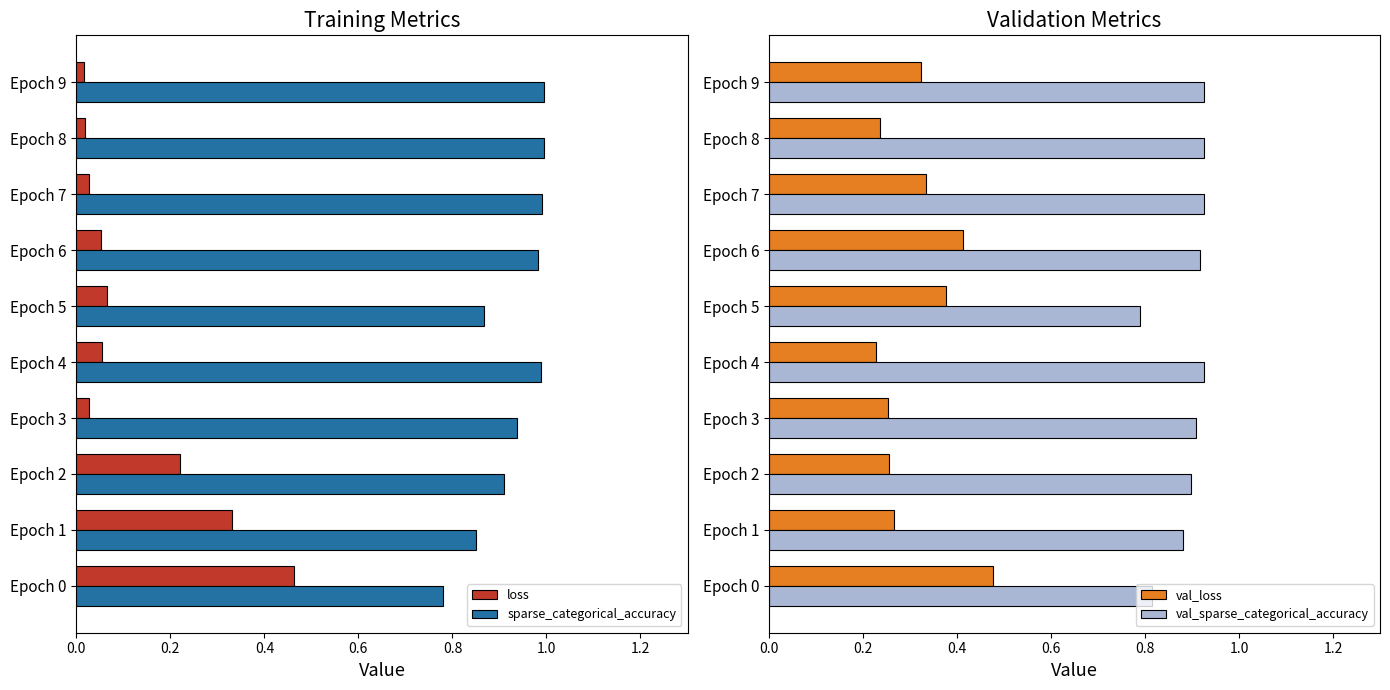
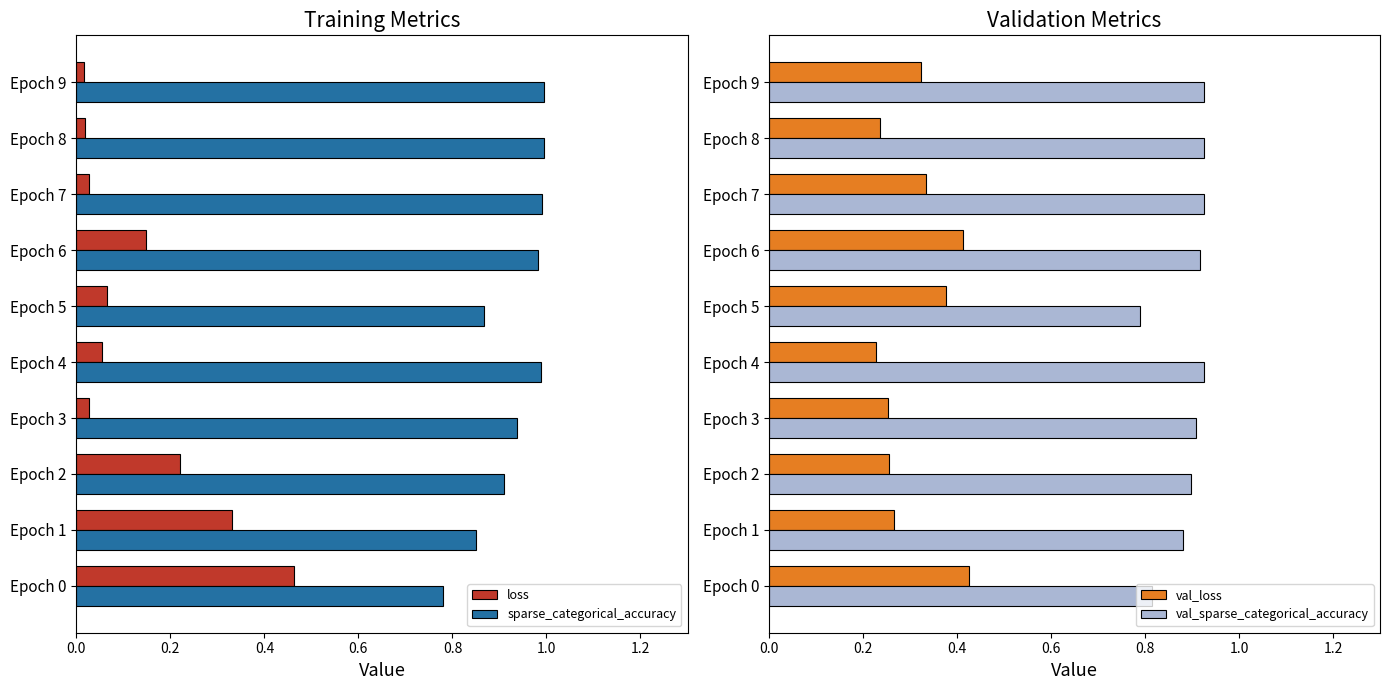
Training Metrics, loss, Epoch 6: 0.05 -> 0.15
Validation Metrics, val_loss, Epoch 0: 0.48 -> 0.43
